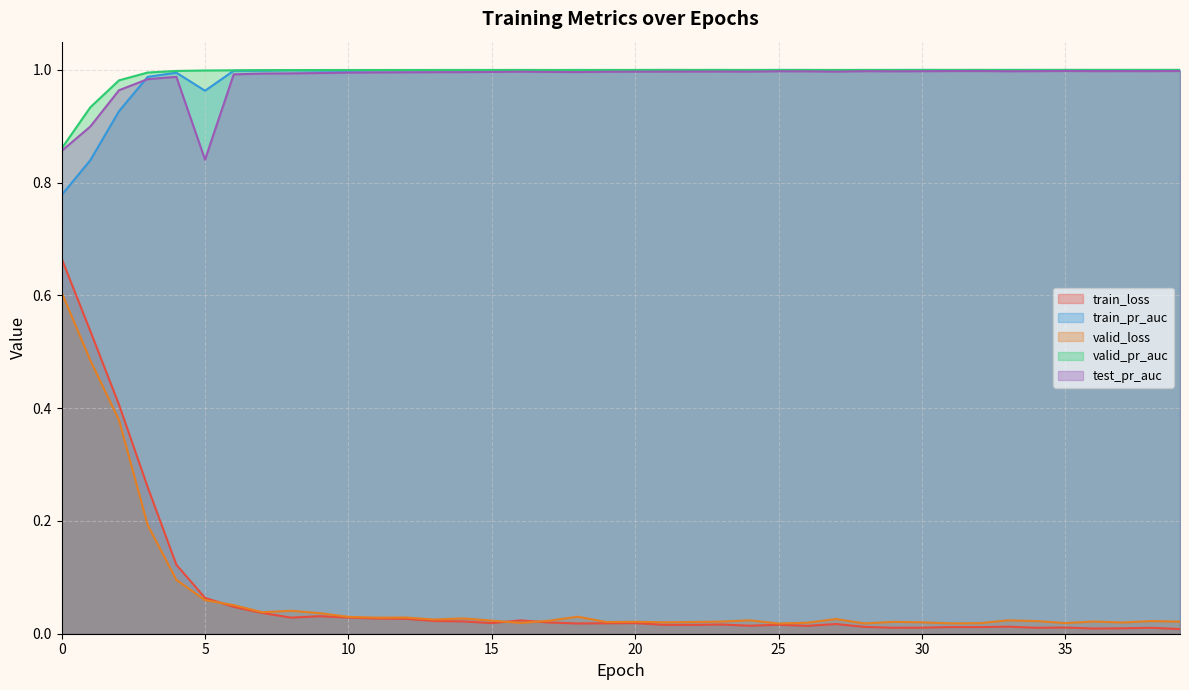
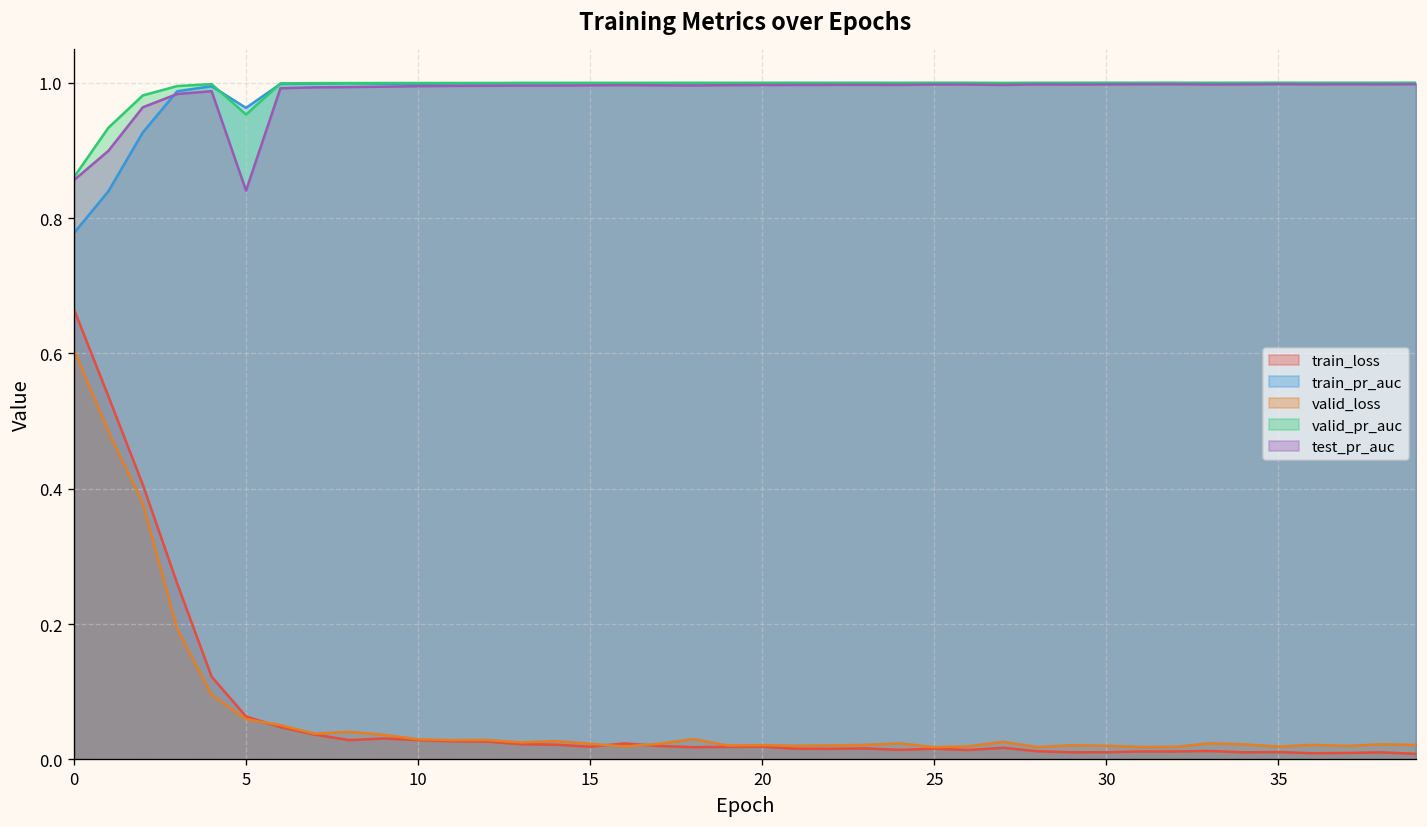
valid_pr_auc, 5: 1.00 -> 0.95
